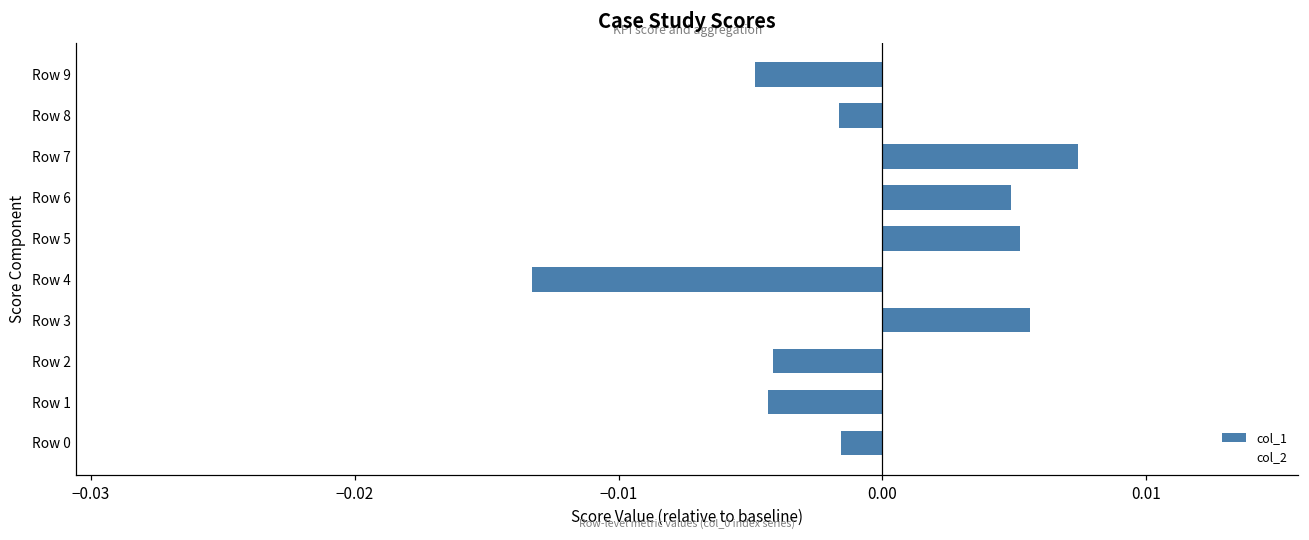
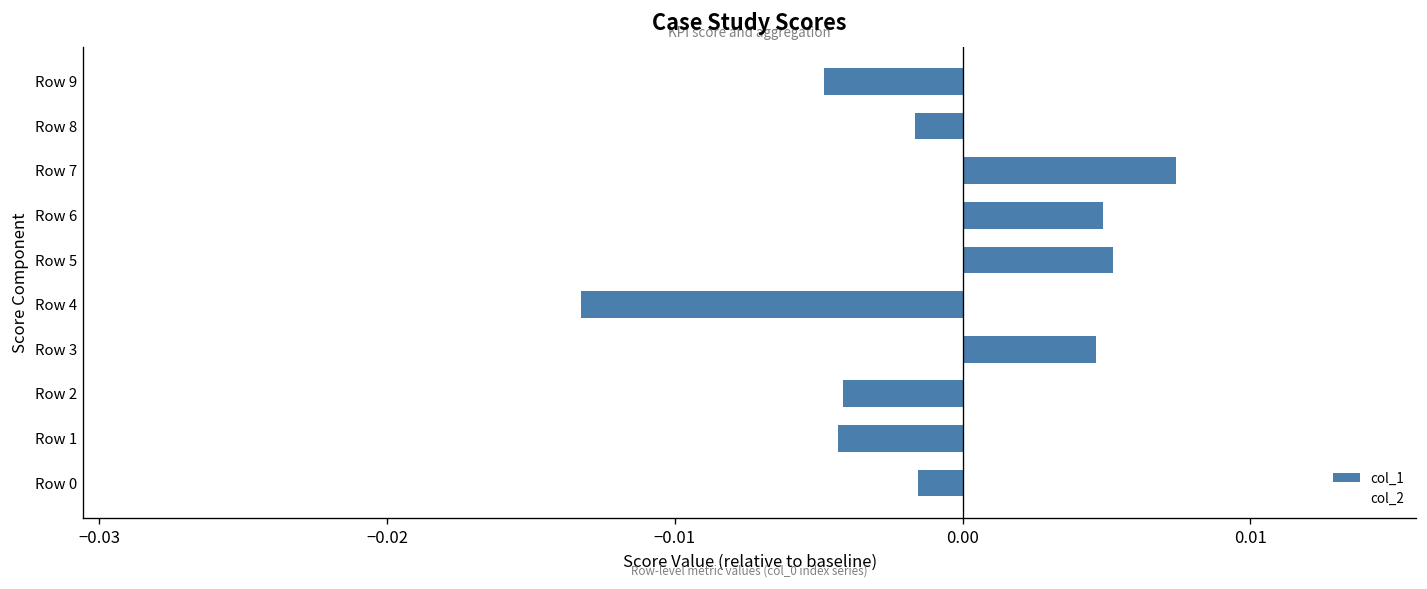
col_1, Row 3: 0.0056 -> 0.0046
